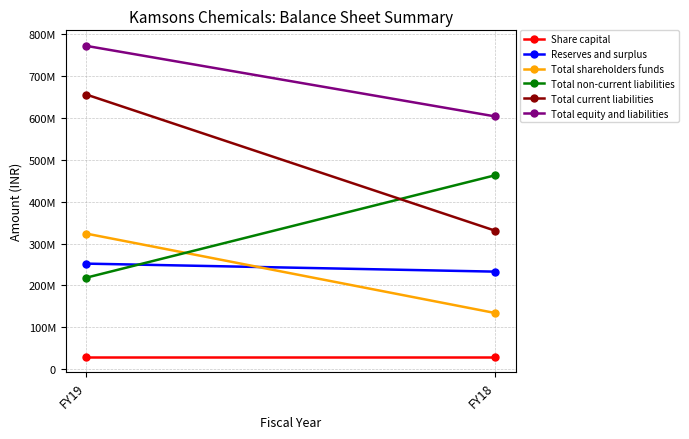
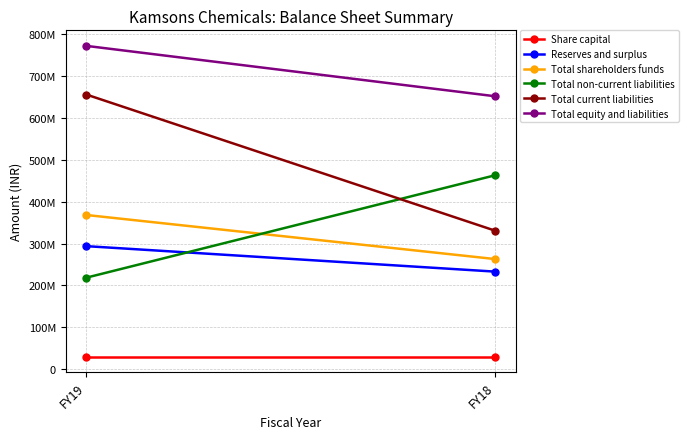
Reserves and surplus, FY19: 250000000 -> 290000000
Total shareholders funds, FY19: 320000000 -> 370000000
Total shareholders funds, FY18: 130000000 -> 260000000
Total equity and liabilities, FY18: 600000000 -> 650000000
